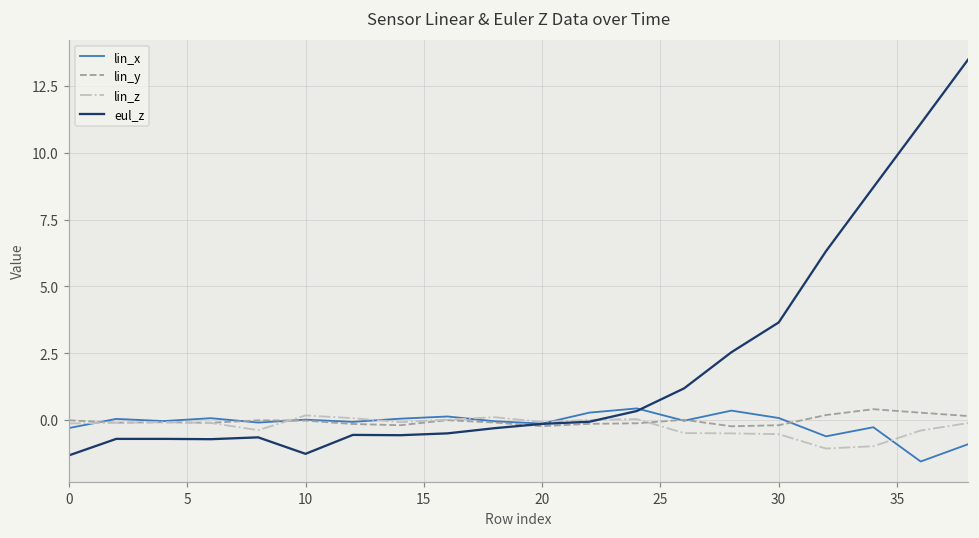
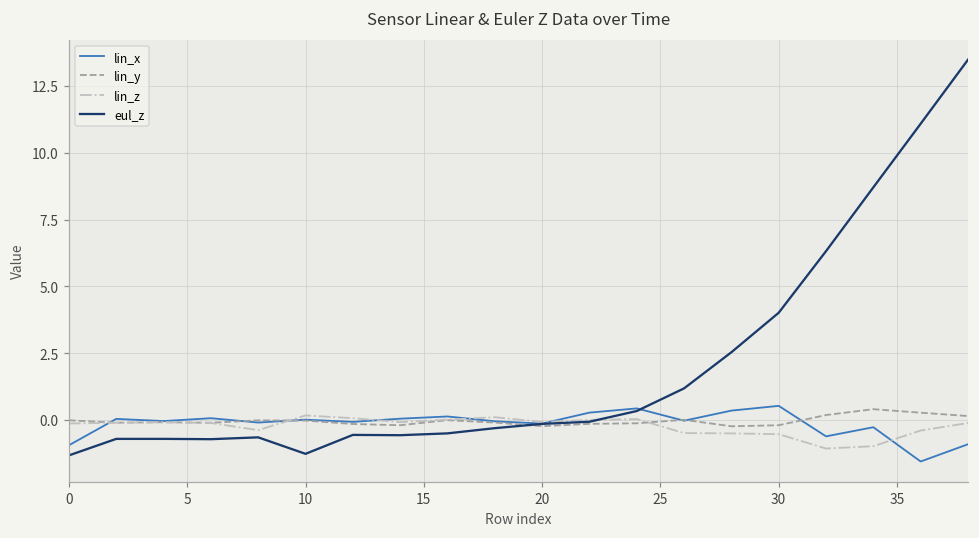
lin_x, 0: -0.3 -> -0.9
lin_x, 30: 0.1 -> 0.5
eul_z, 30: 3.6 -> 4.0
